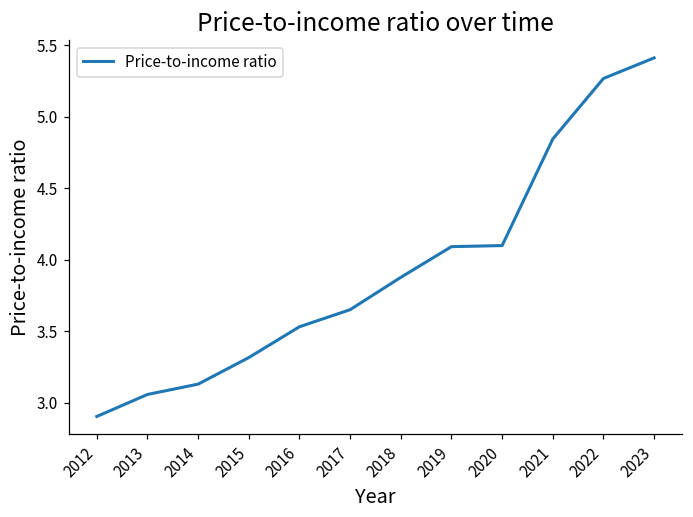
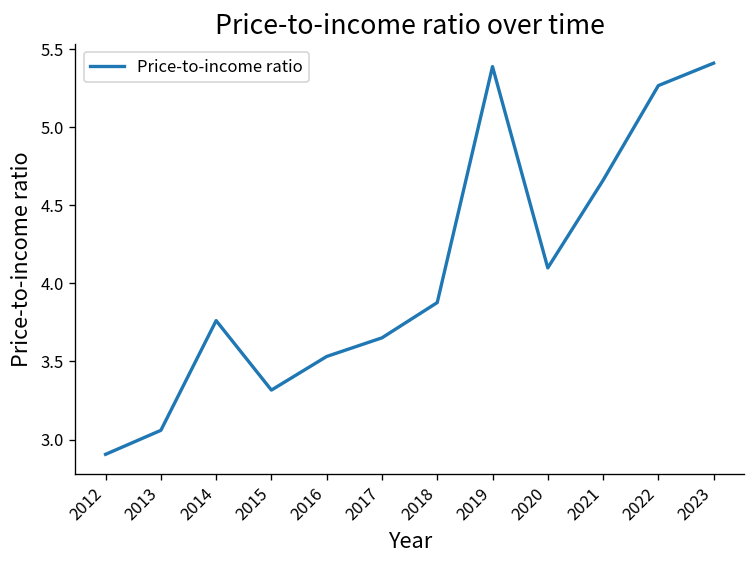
2014: 3.13 -> 3.76
2019: 4.09 -> 5.39
2021: 4.84 -> 4.66
